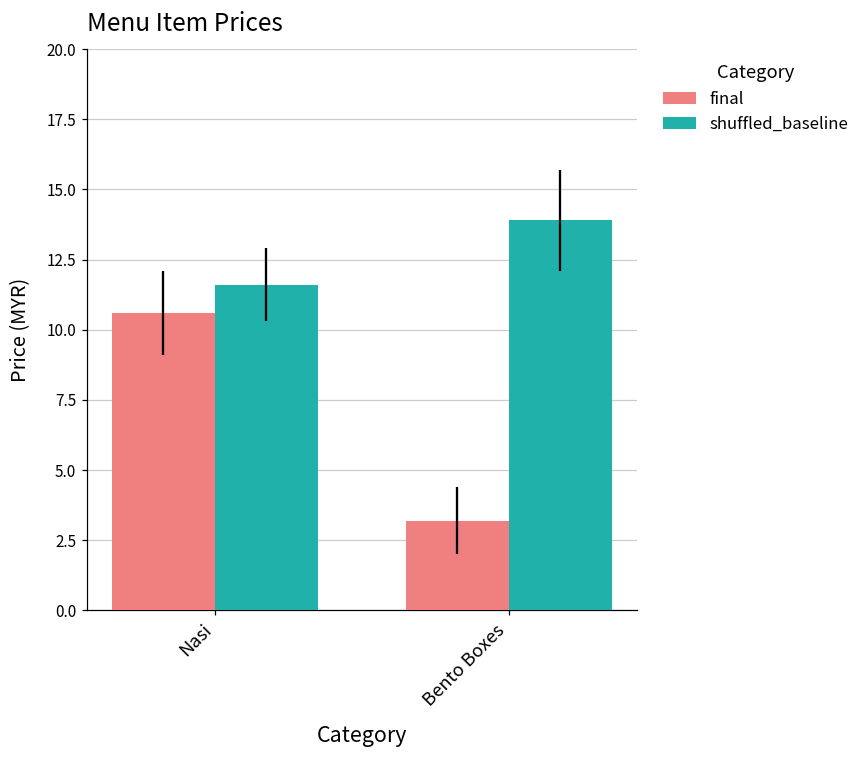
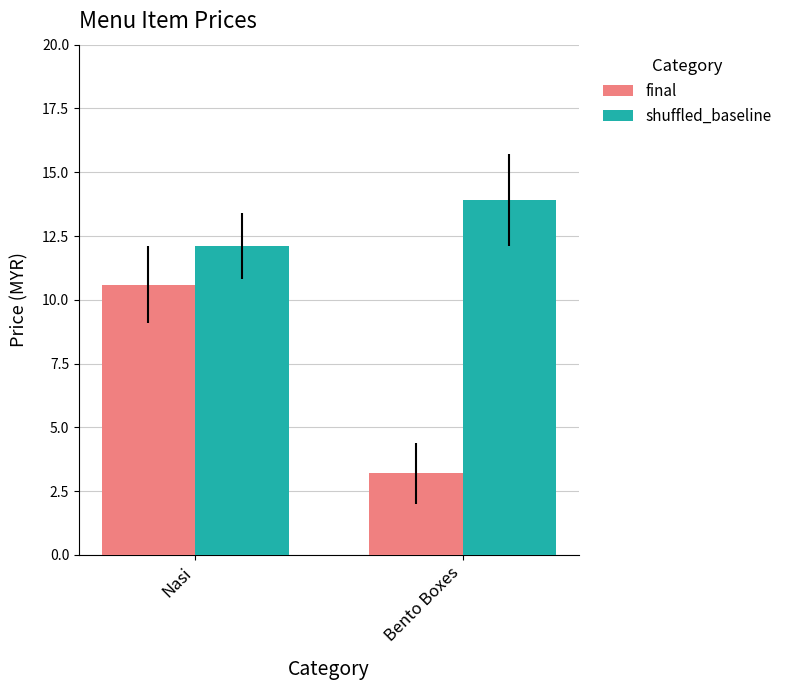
shuffled_baseline, Nasi: 11.6 -> 12.1
